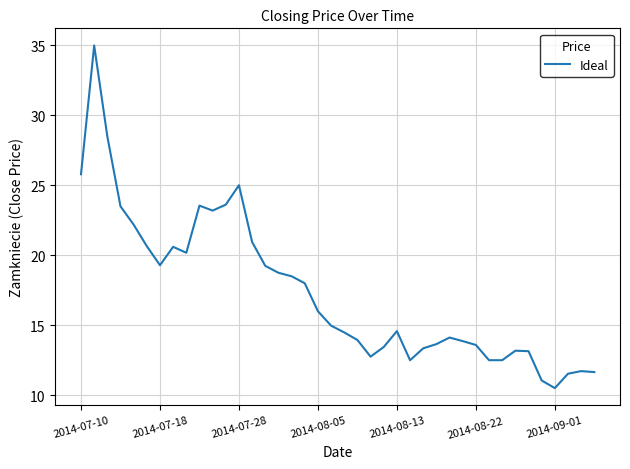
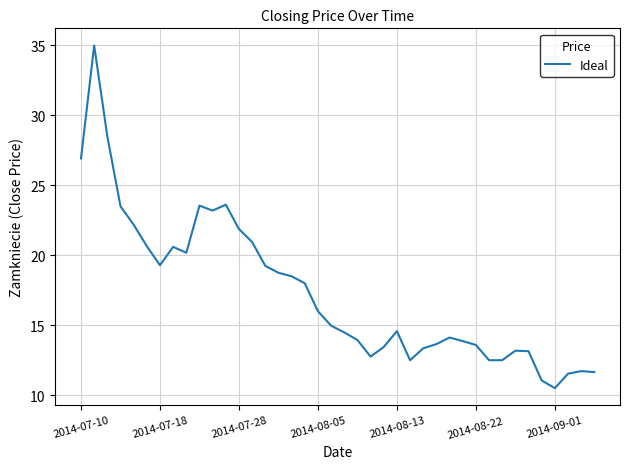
2014-07-10: 25.8 -> 26.9
2014-07-28: 25.0 -> 21.9
